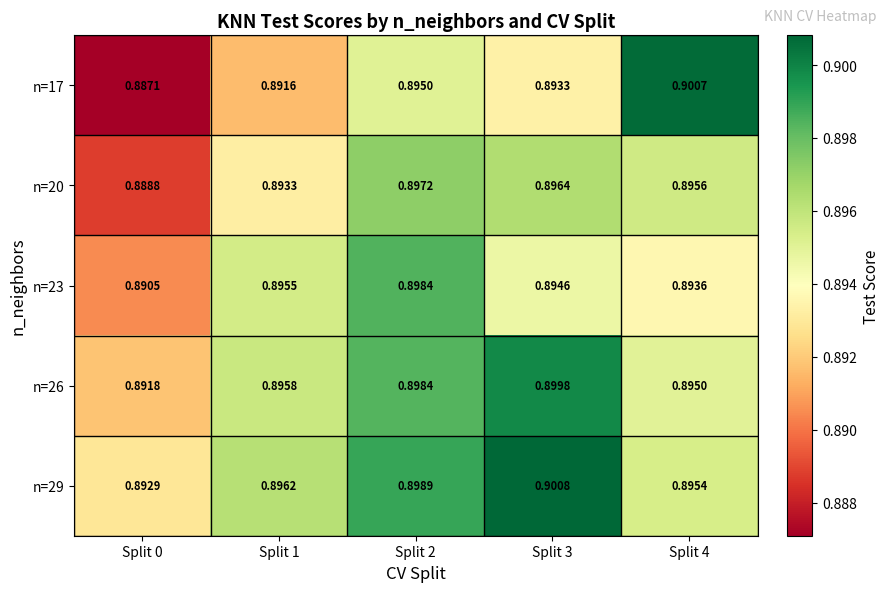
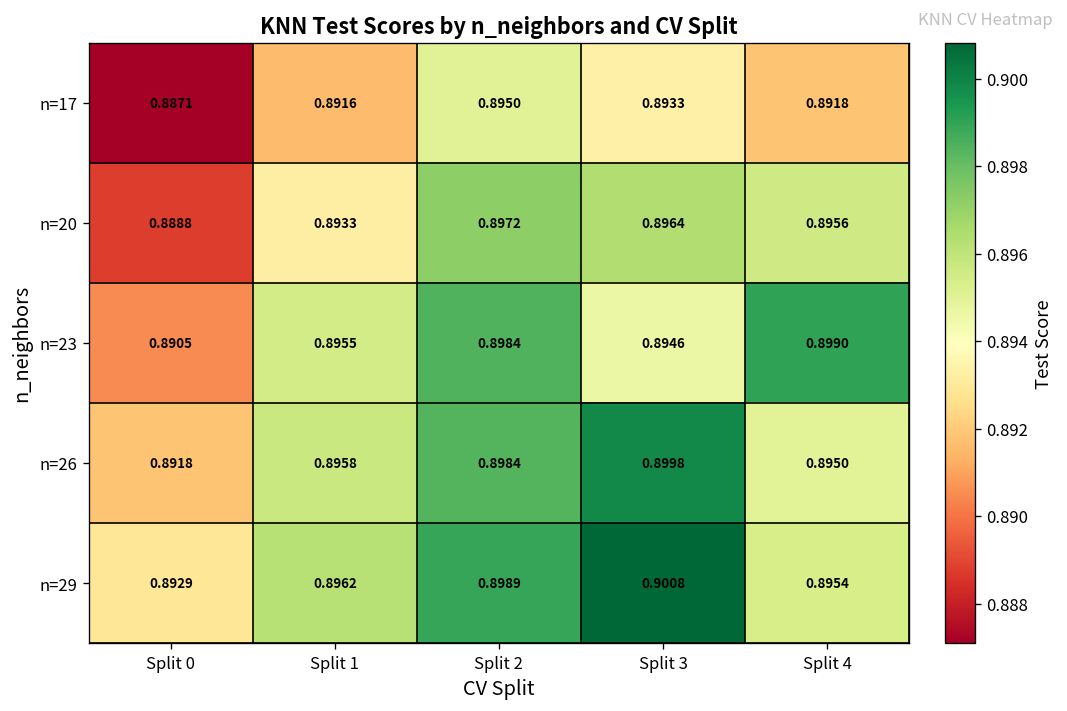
n=17, Split 4: 0.9007 -> 0.8918
n=23, Split 4: 0.8936 -> 0.8990
